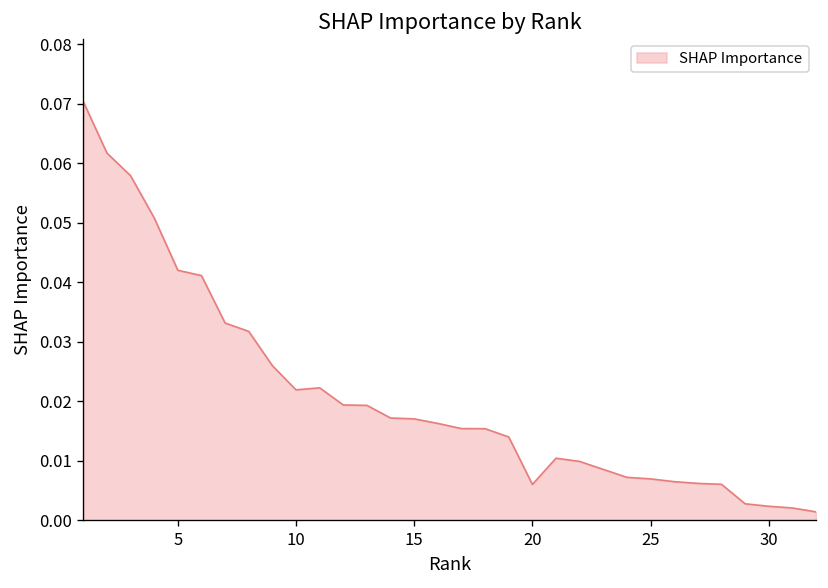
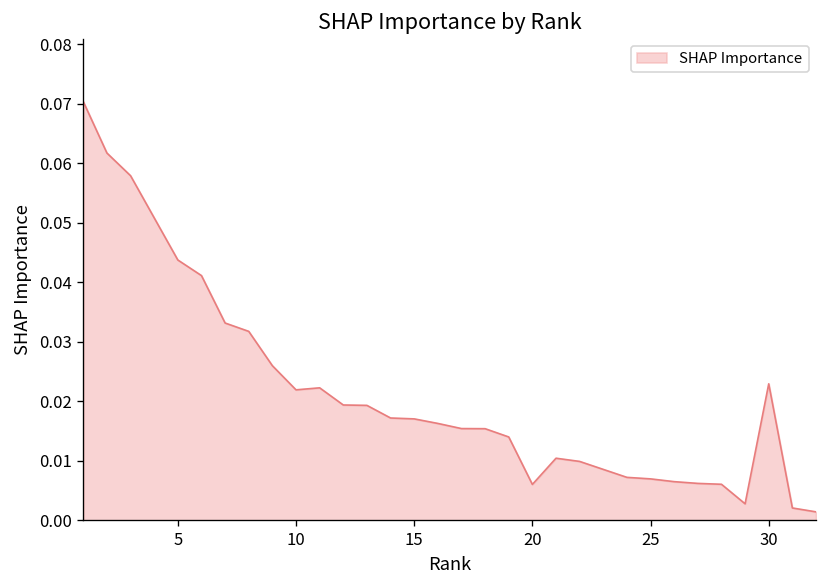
5: 0.042 -> 0.044
30: 0.002 -> 0.023
